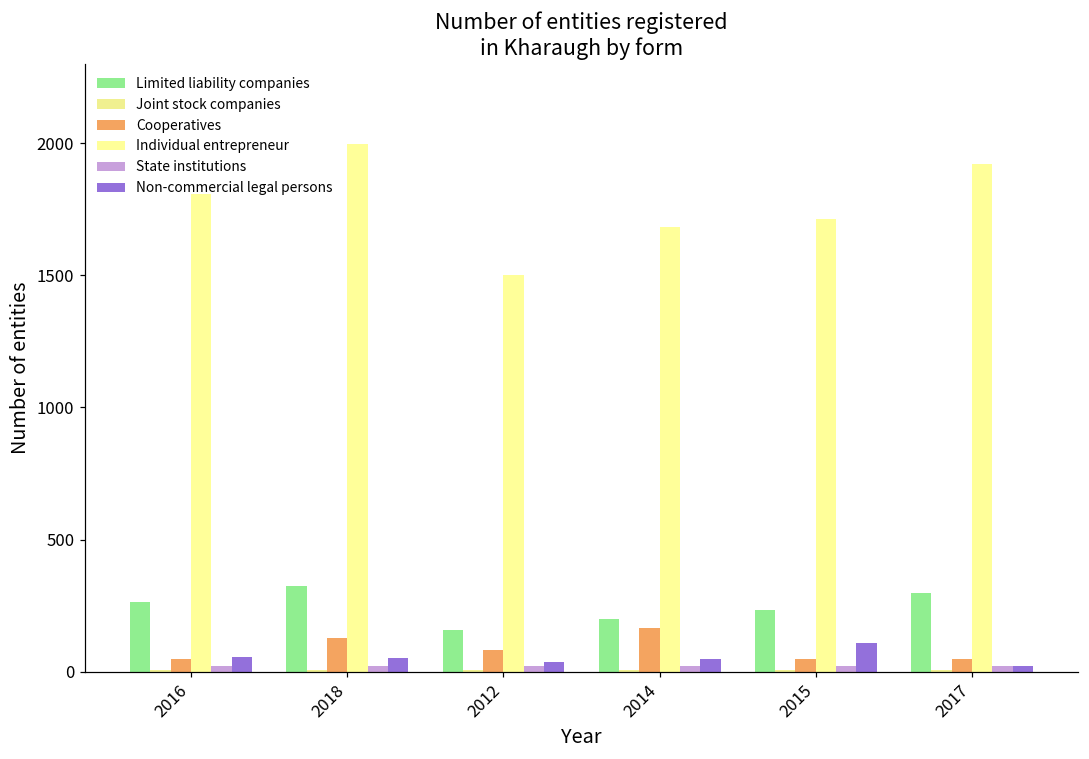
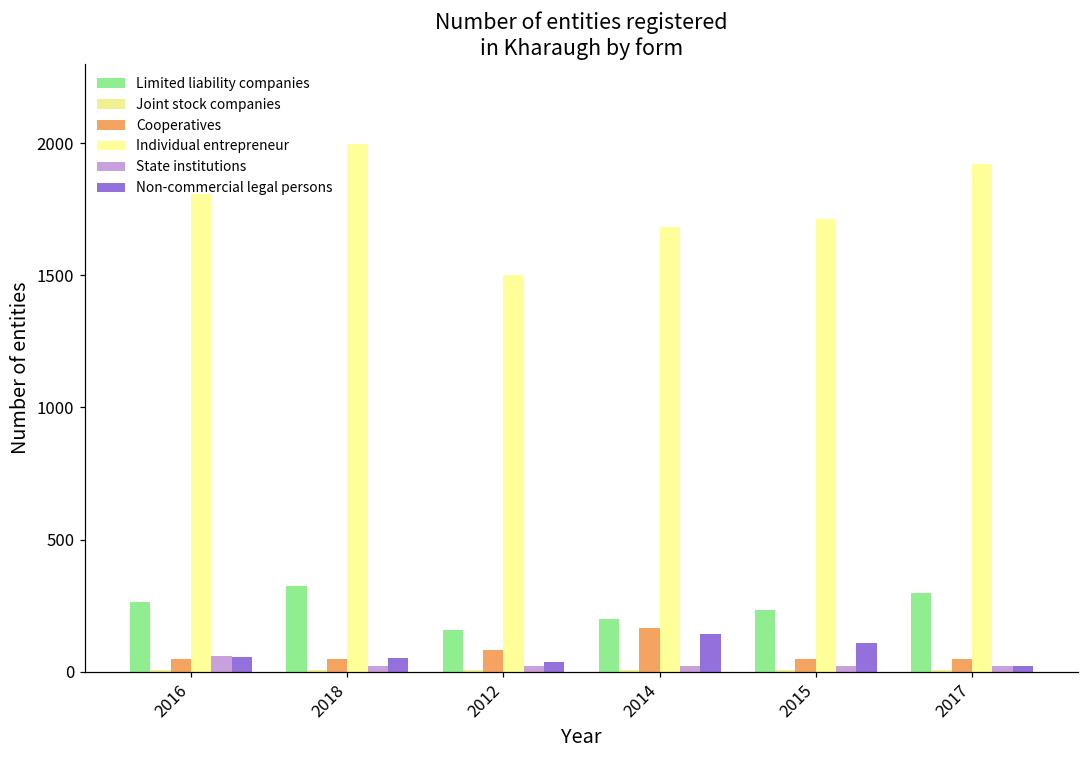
State institutions, 2016: 20 -> 60
Cooperatives, 2018: 130 -> 50
Non-commercial legal persons, 2014: 50 -> 140
